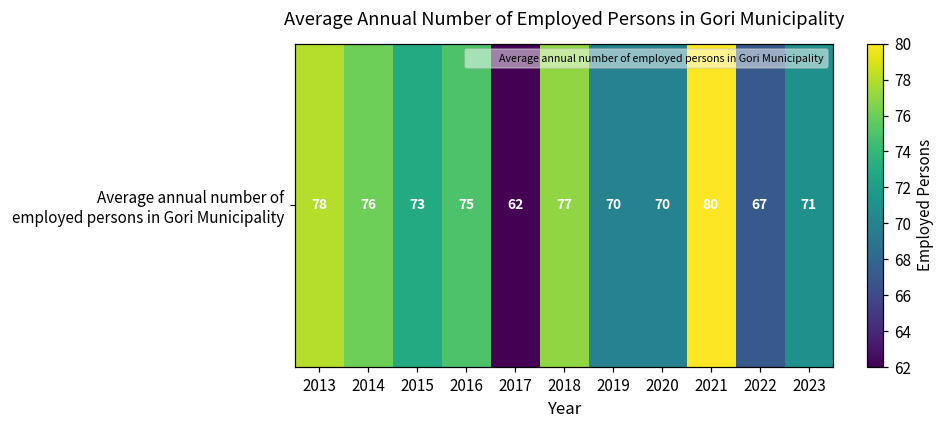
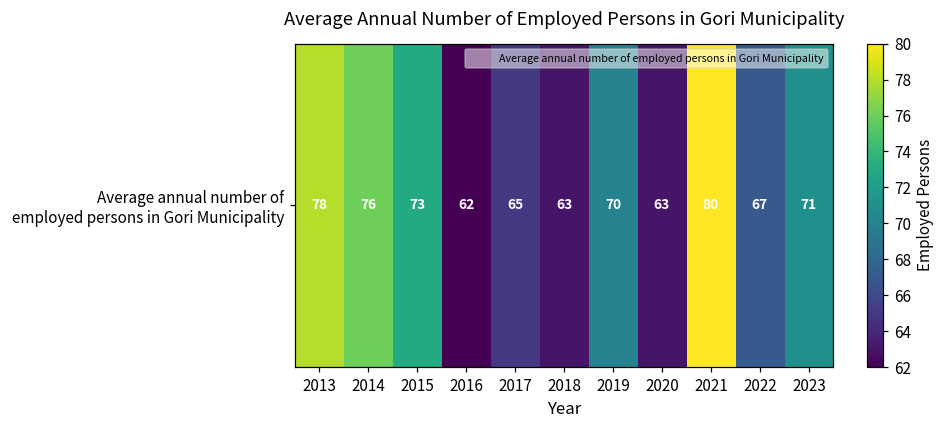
Average annual number of employed persons in Gori Municipality, 2016: 75 -> 62
Average annual number of employed persons in Gori Municipality, 2017: 62 -> 65
Average annual number of employed persons in Gori Municipality, 2018: 77 -> 63
Average annual number of employed persons in Gori Municipality, 2020: 70 -> 63
